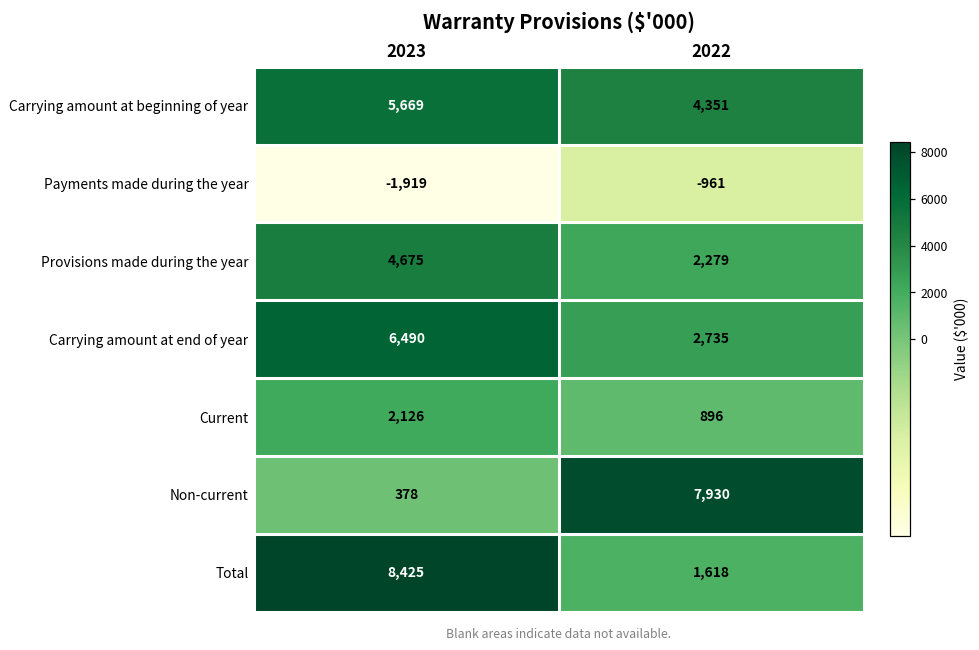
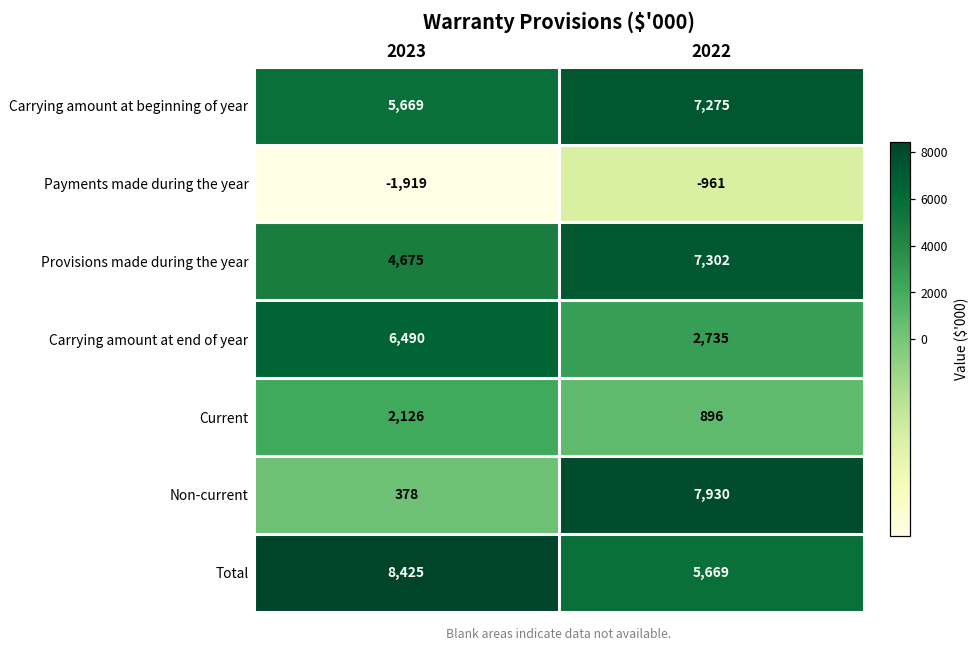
Carrying amount at beginning of year, 2022: 4,351 -> 7,275
Provisions made during the year, 2022: 2,279 -> 7,302
Total, 2022: 1,618 -> 5,669
